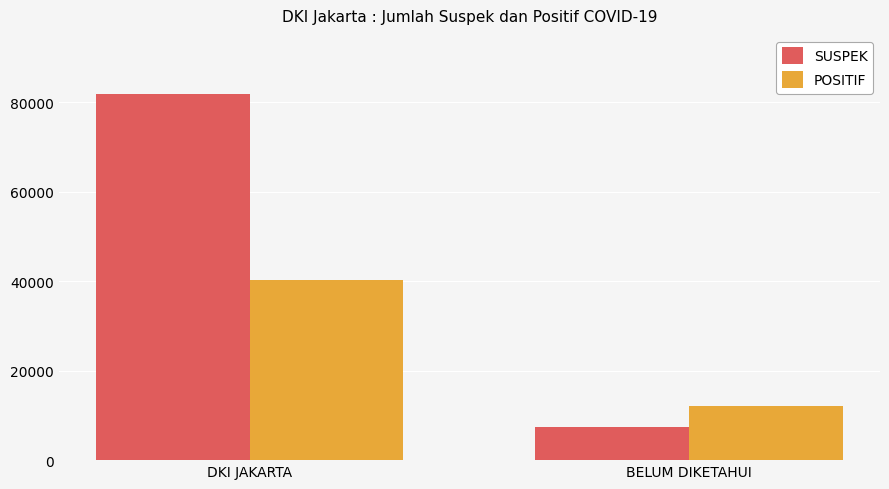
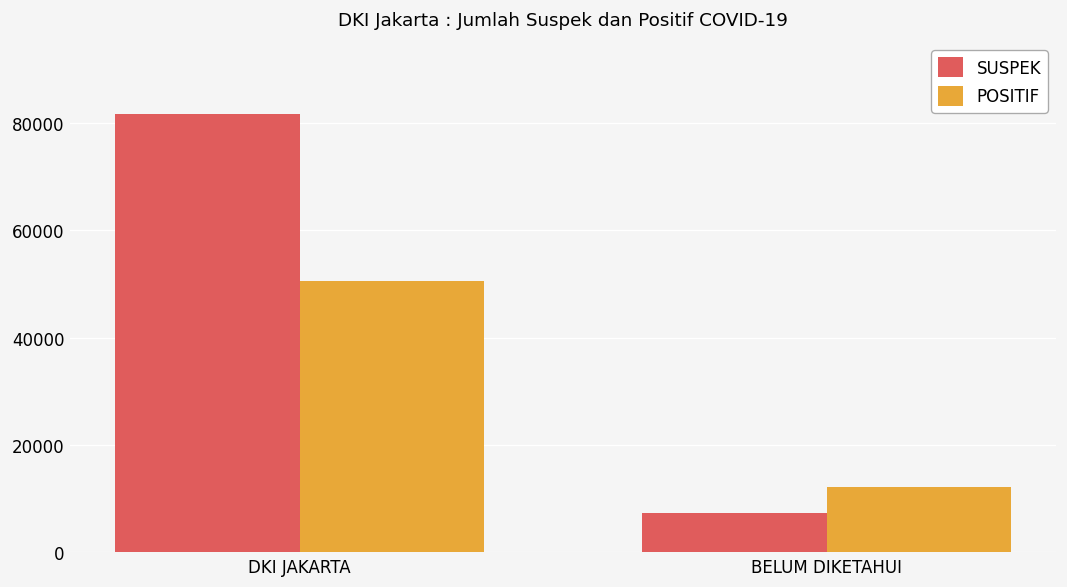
POSITIF, DKI JAKARTA: 40000 -> 51000
